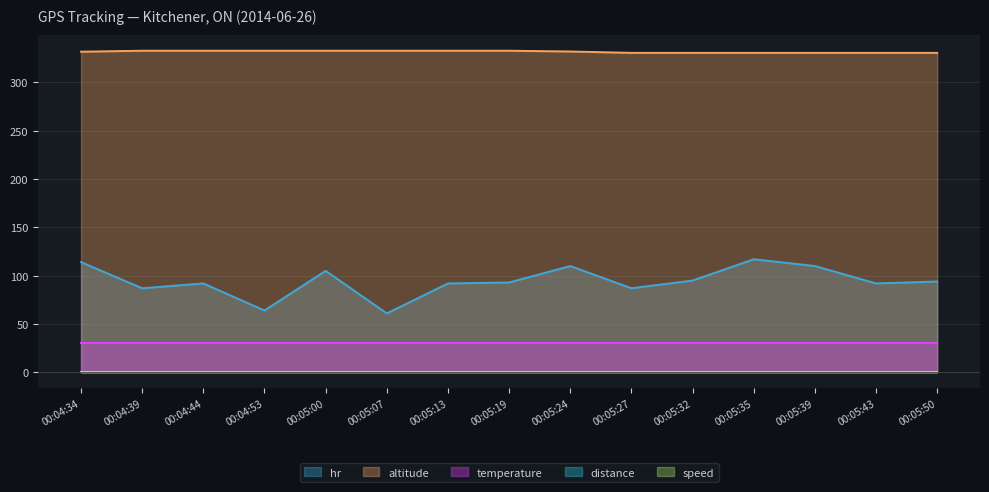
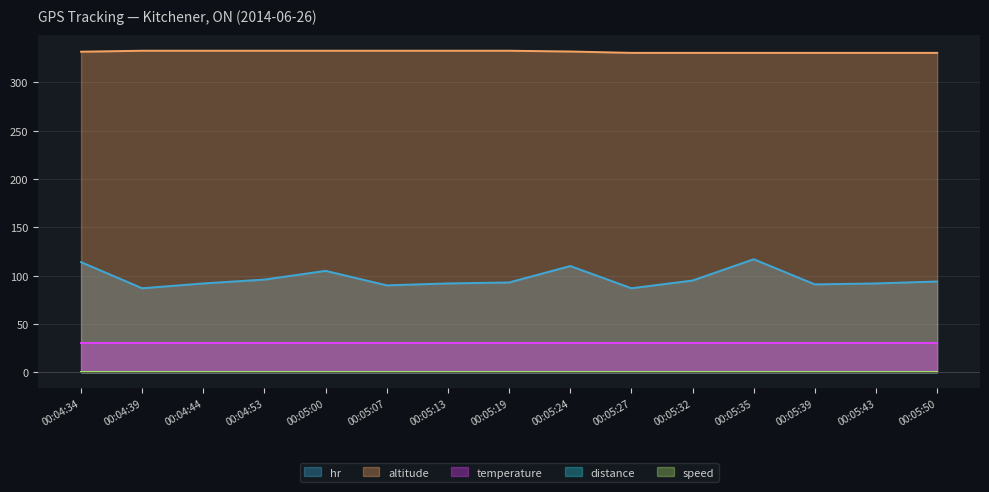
hr, 00:04:53: 60 -> 100
hr, 00:05:07: 60 -> 90
hr, 00:05:39: 110 -> 90
